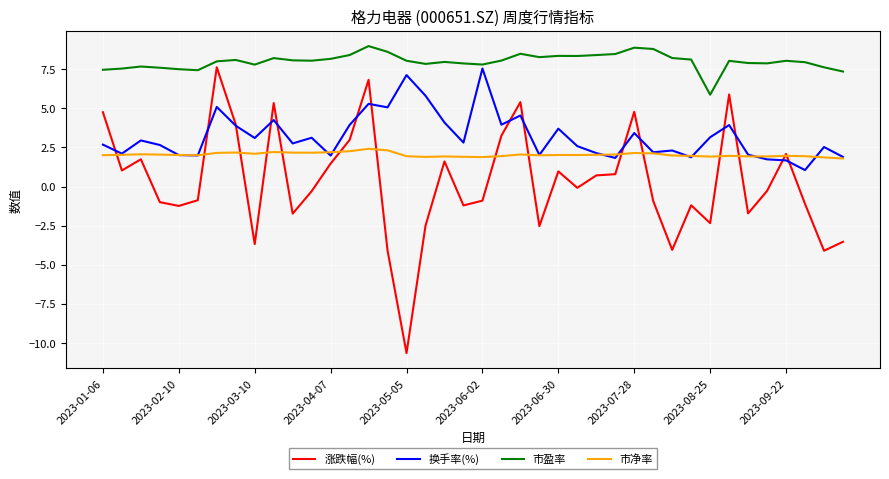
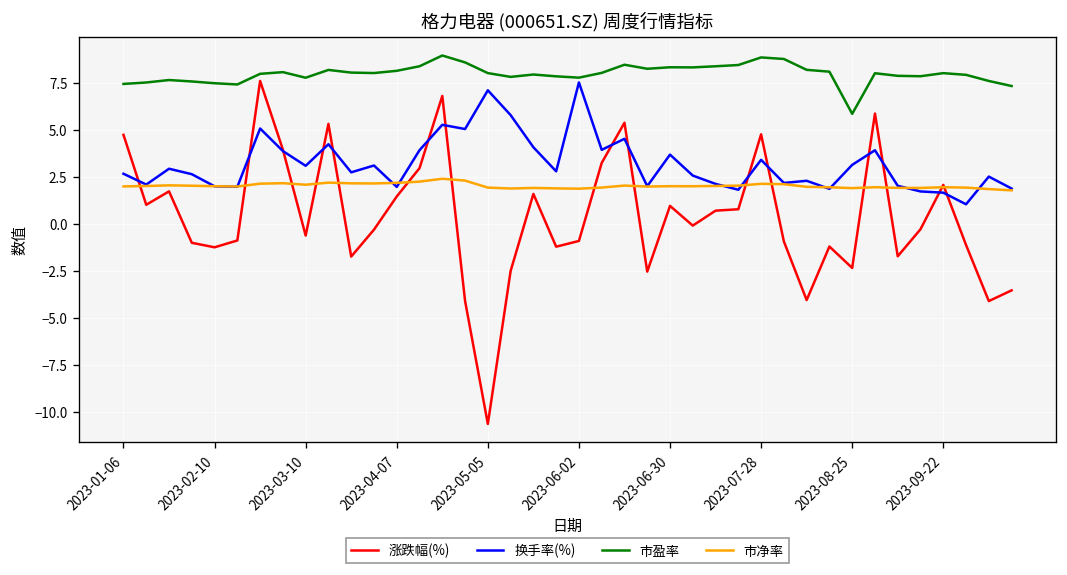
涨跌幅(%), 2023-03-10: -3.7 -> -0.6
